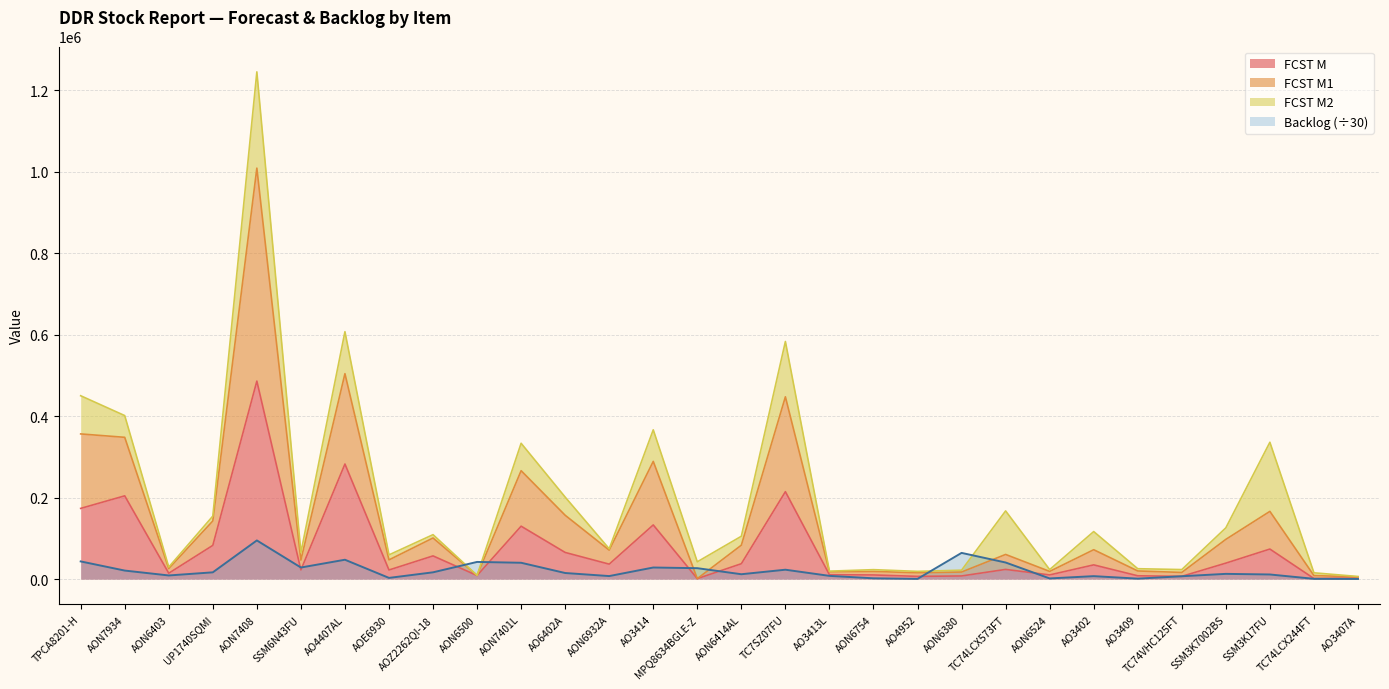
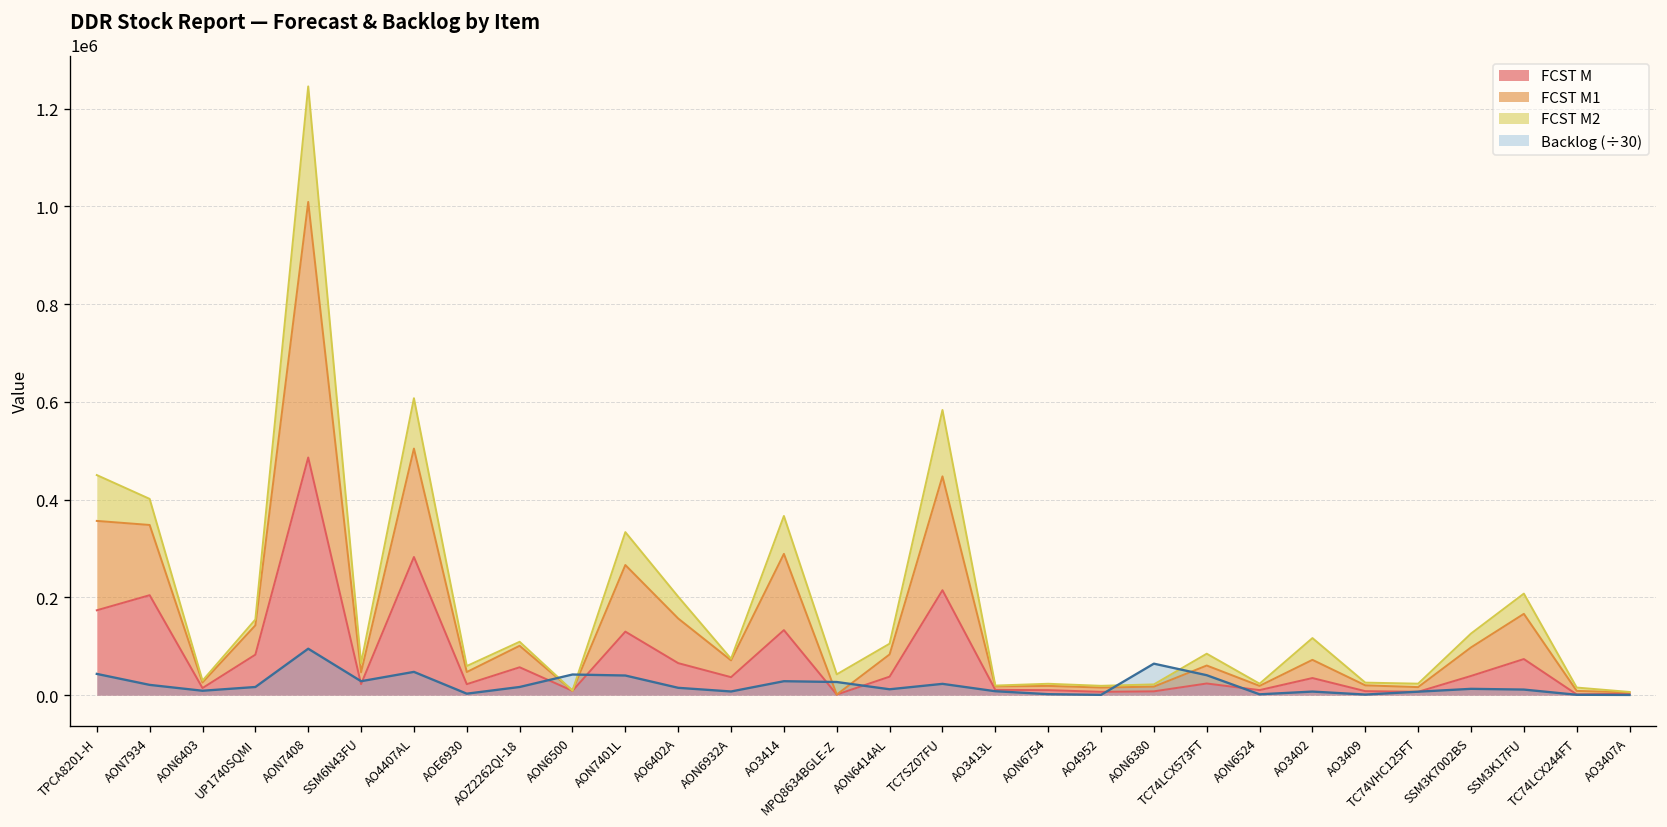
FCST M2, TC74LCX573FT: 110000 -> 20000
FCST M2, SSM3K17FU: 170000 -> 40000
